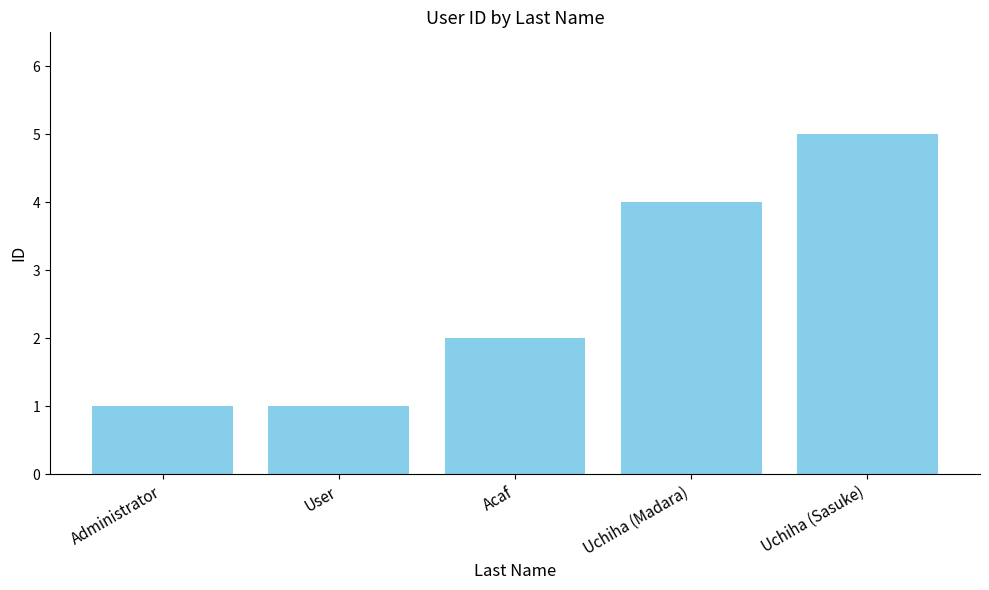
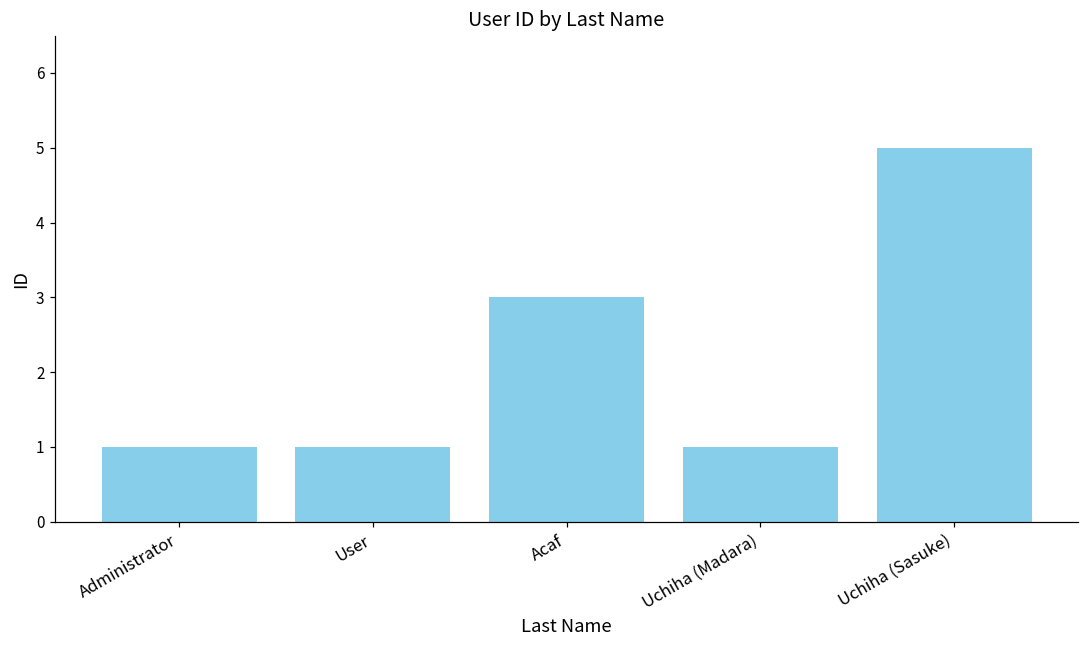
Acaf: 2 -> 3
Uchiha (Madara): 4 -> 1
